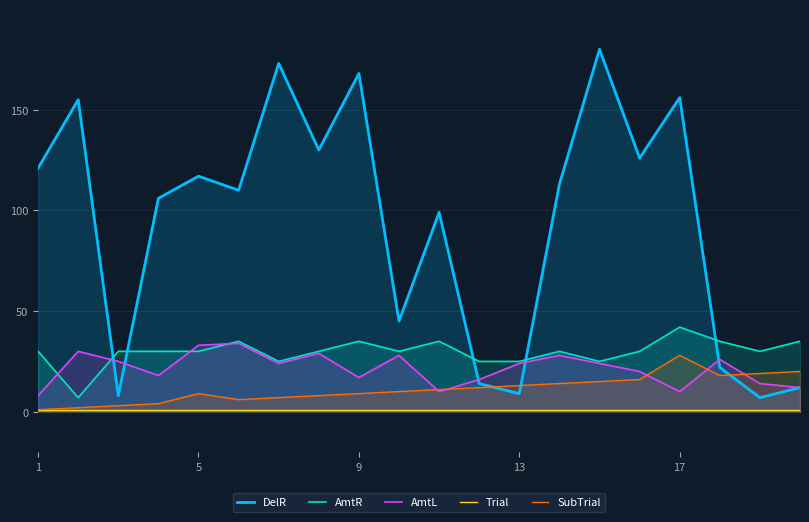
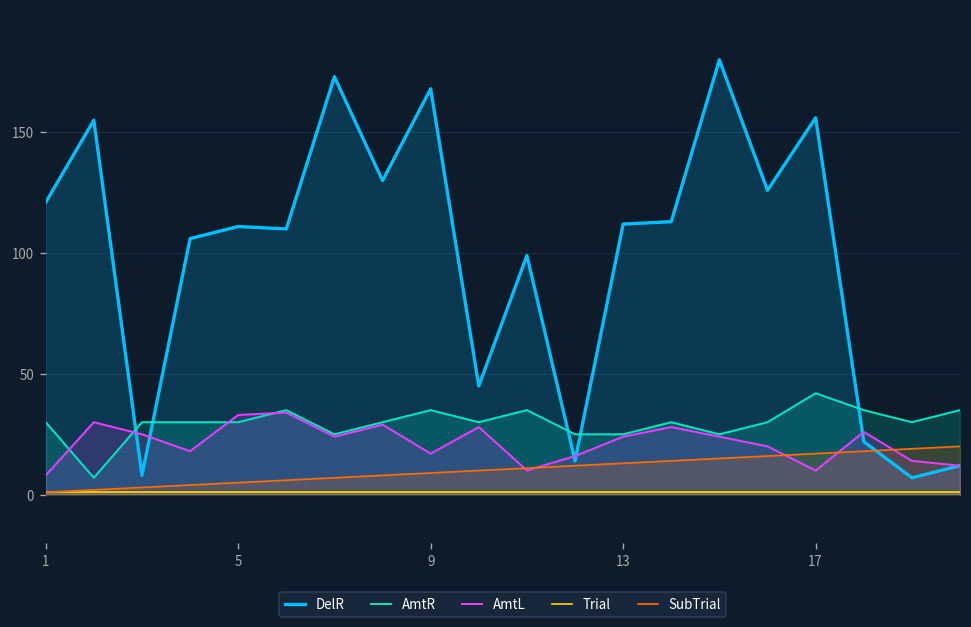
DelR, 5: 117 -> 111
SubTrial, 5: 9 -> 5
DelR, 13: 9 -> 112
SubTrial, 17: 28 -> 17
